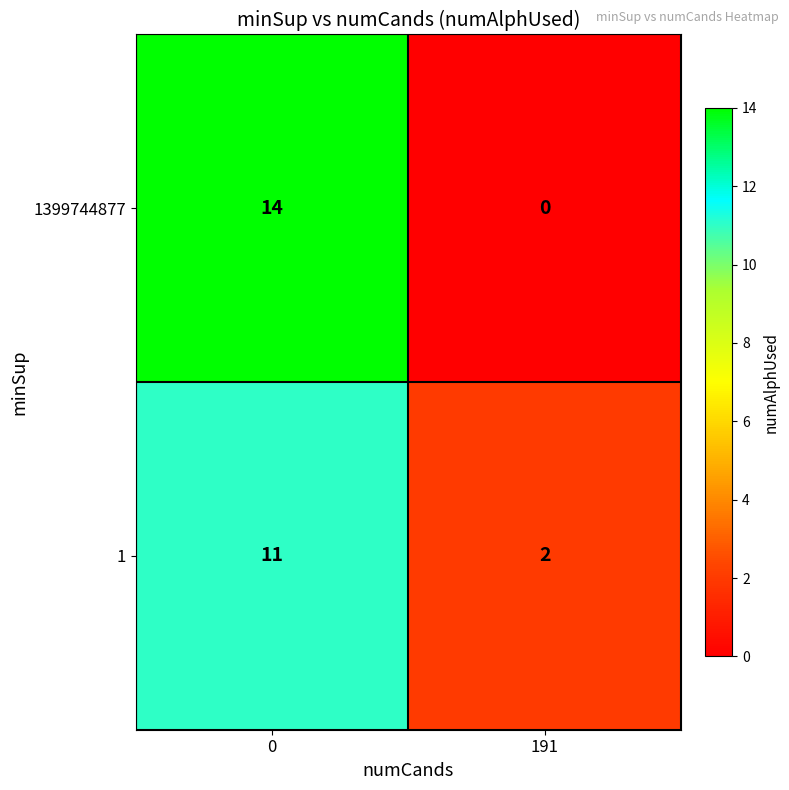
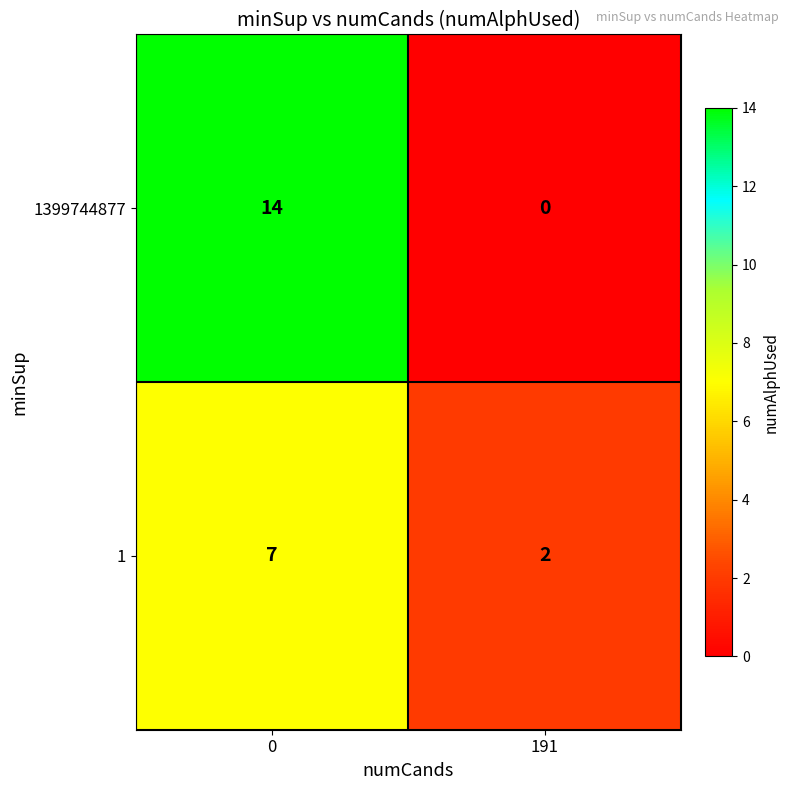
1, 0: 11 -> 7
